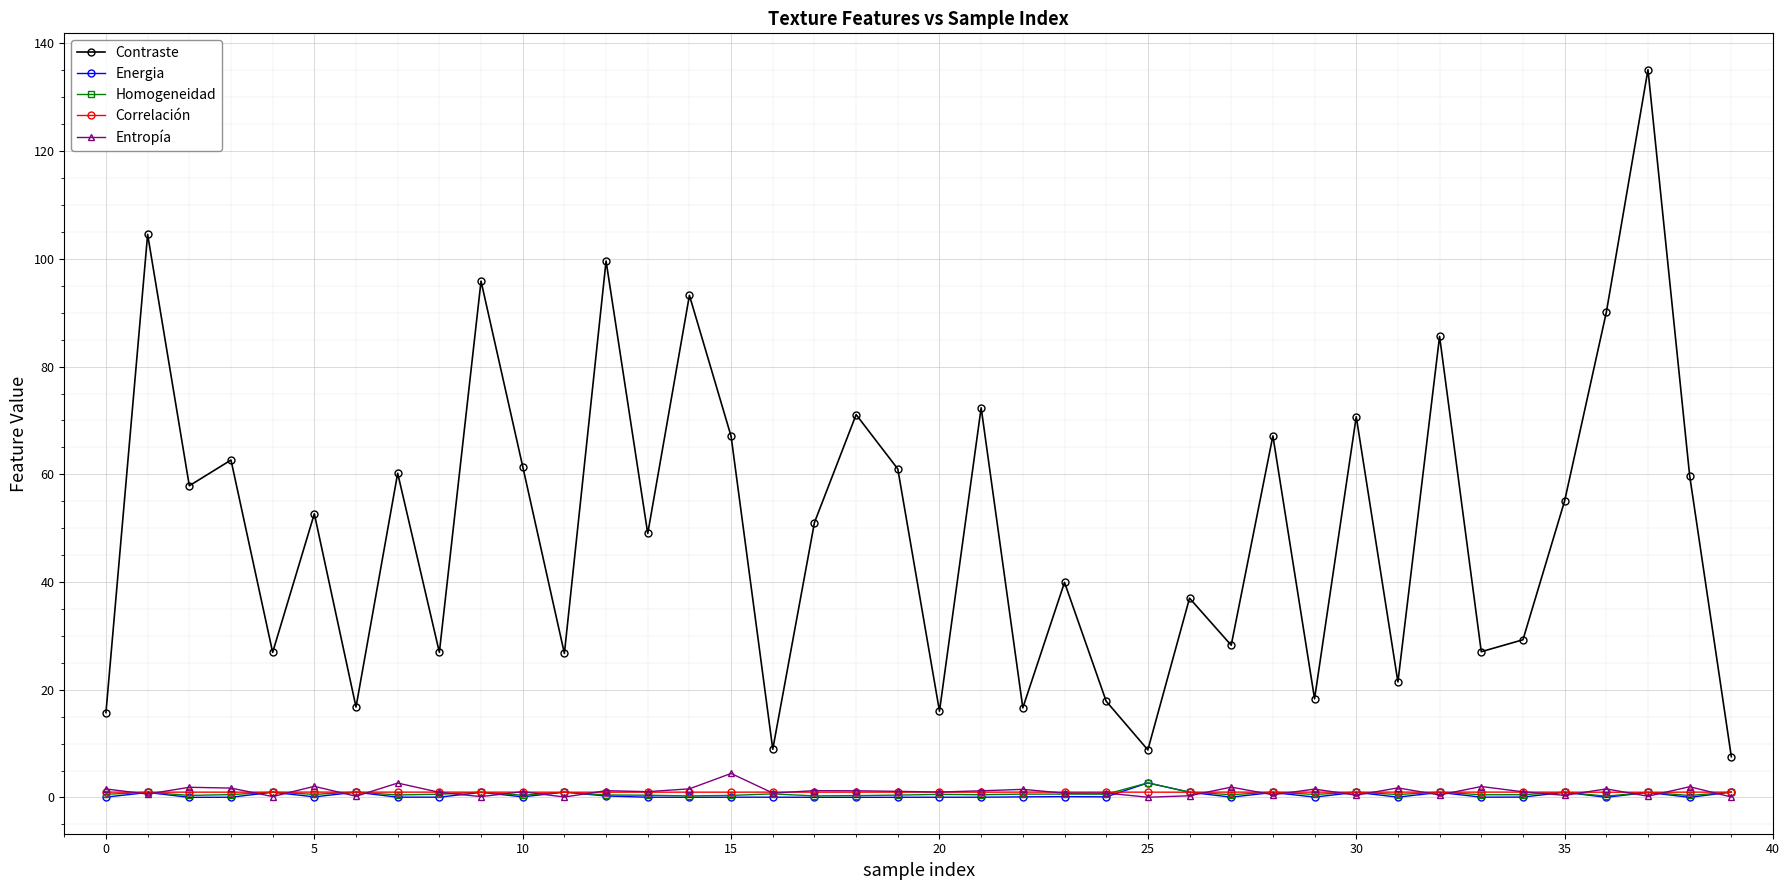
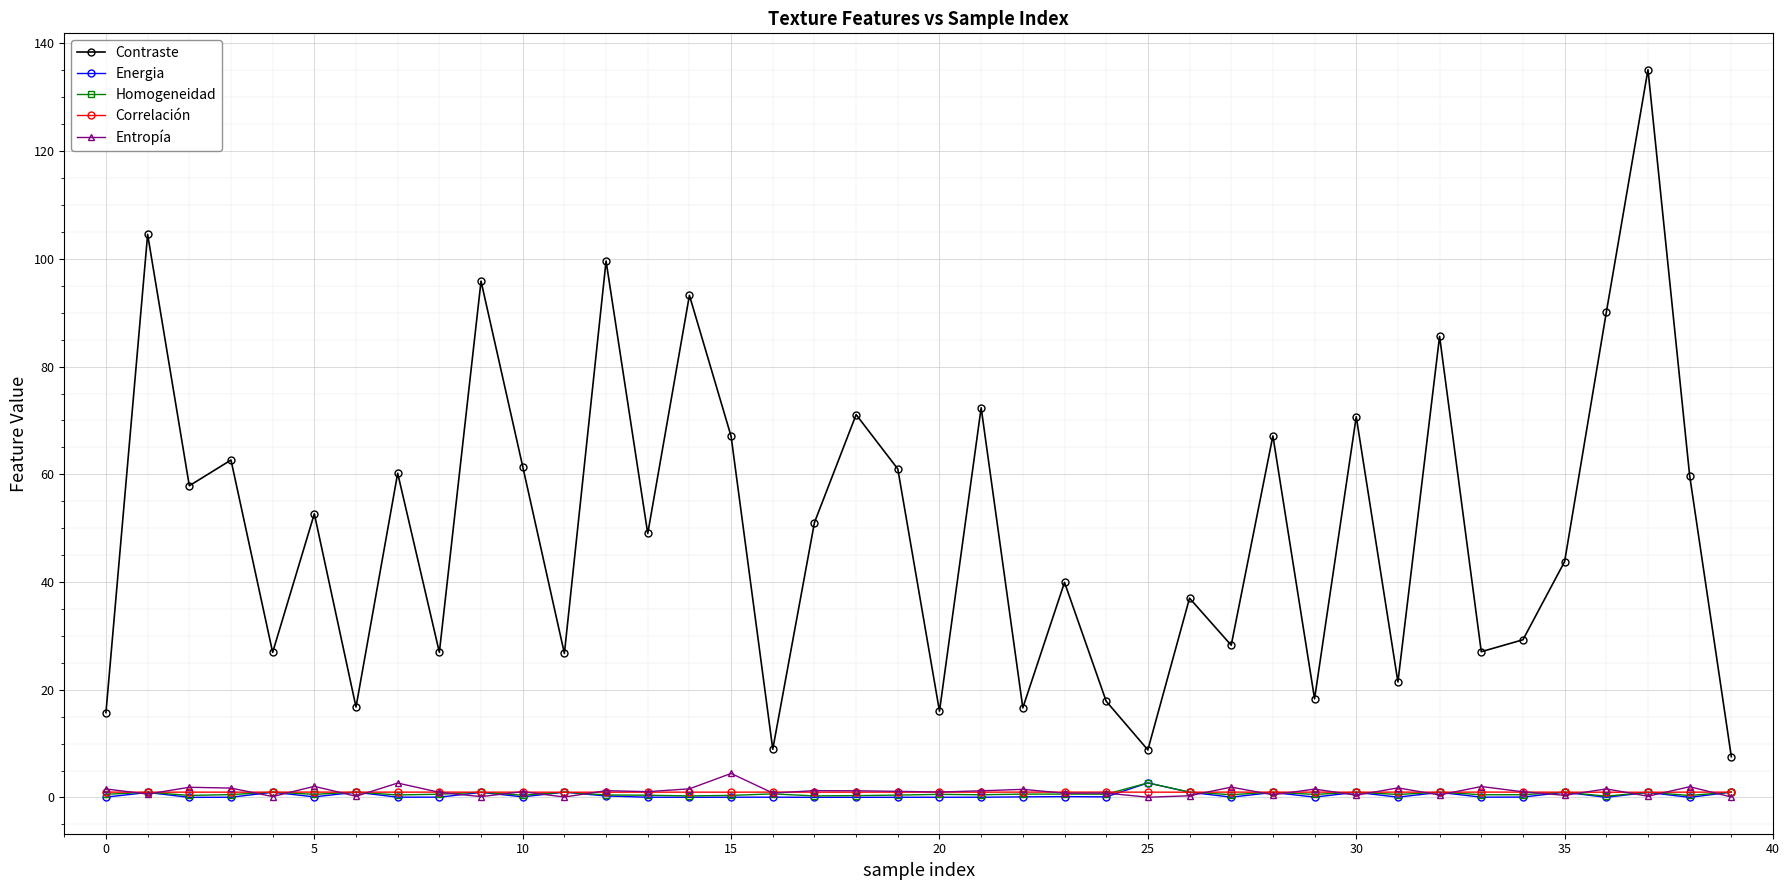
Contraste, 35: 55 -> 44
